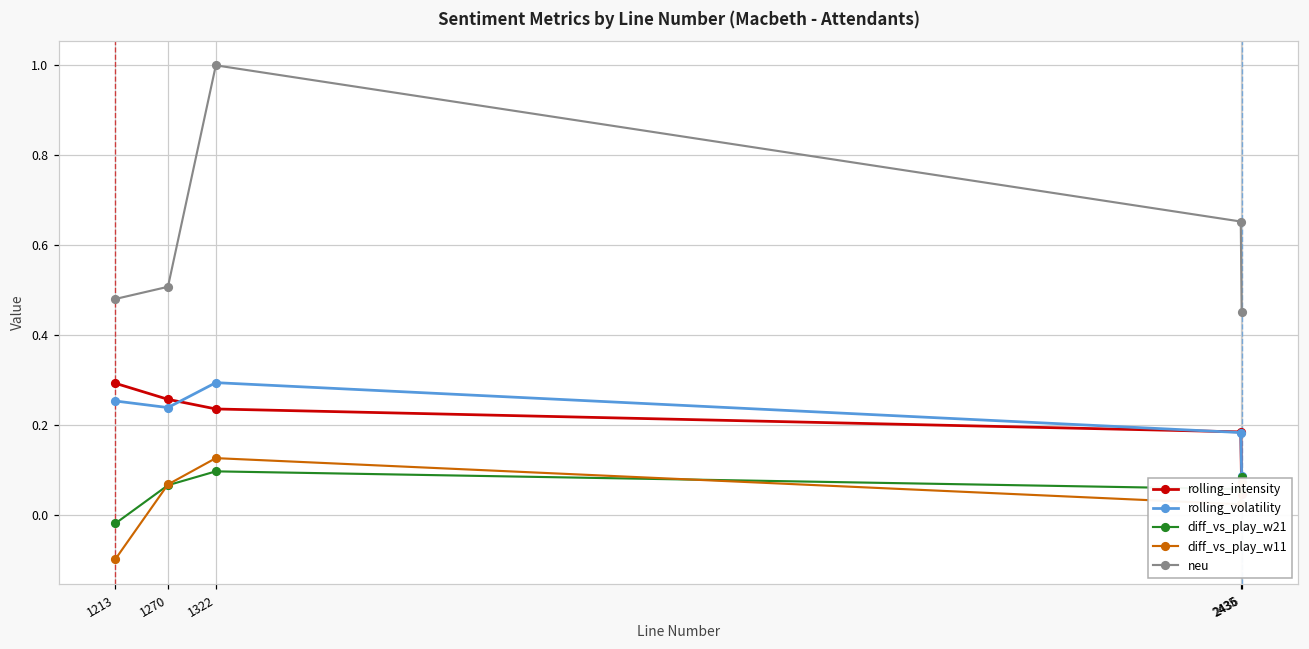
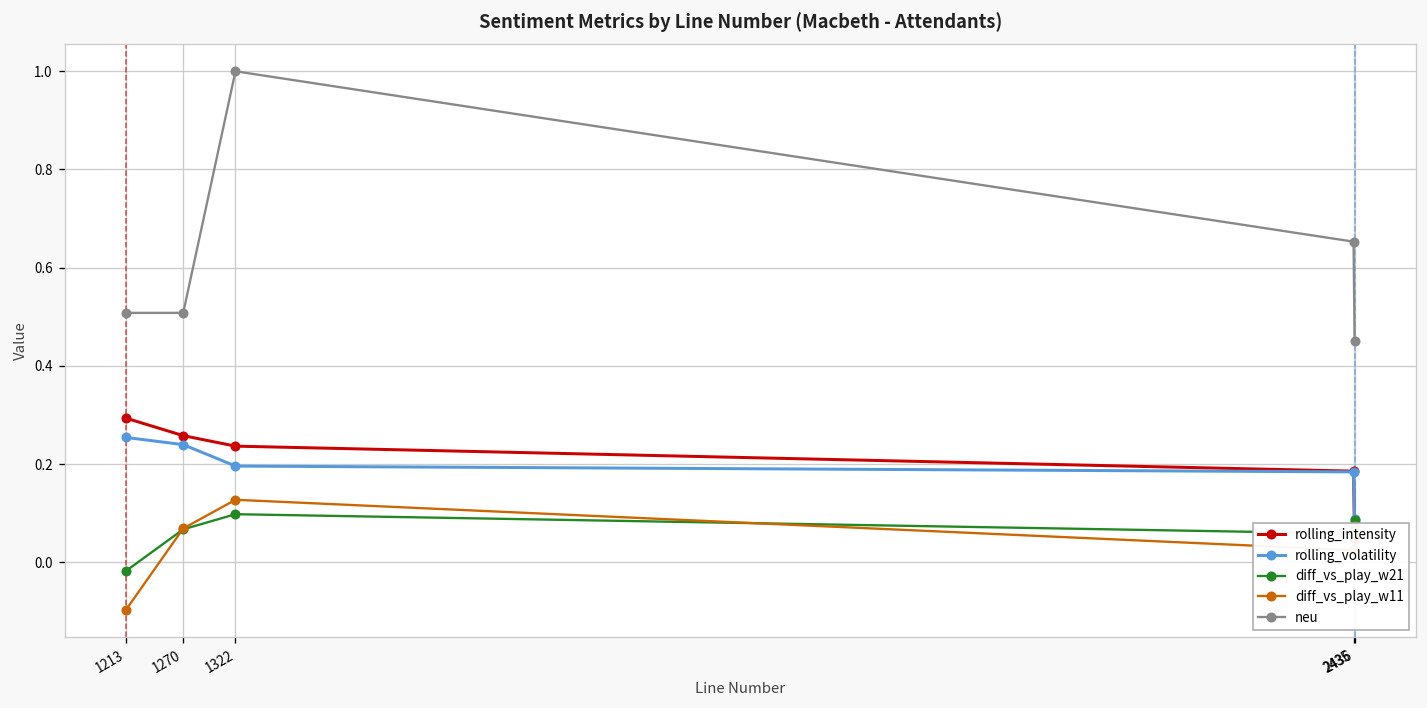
neu, 1213: 0.48 -> 0.51
rolling_volatility, 1322: 0.30 -> 0.20
